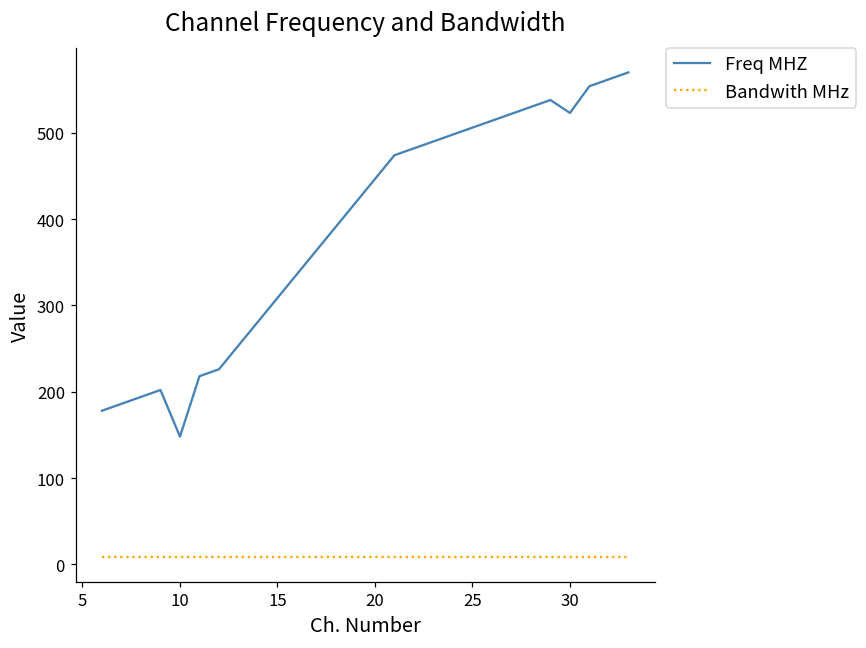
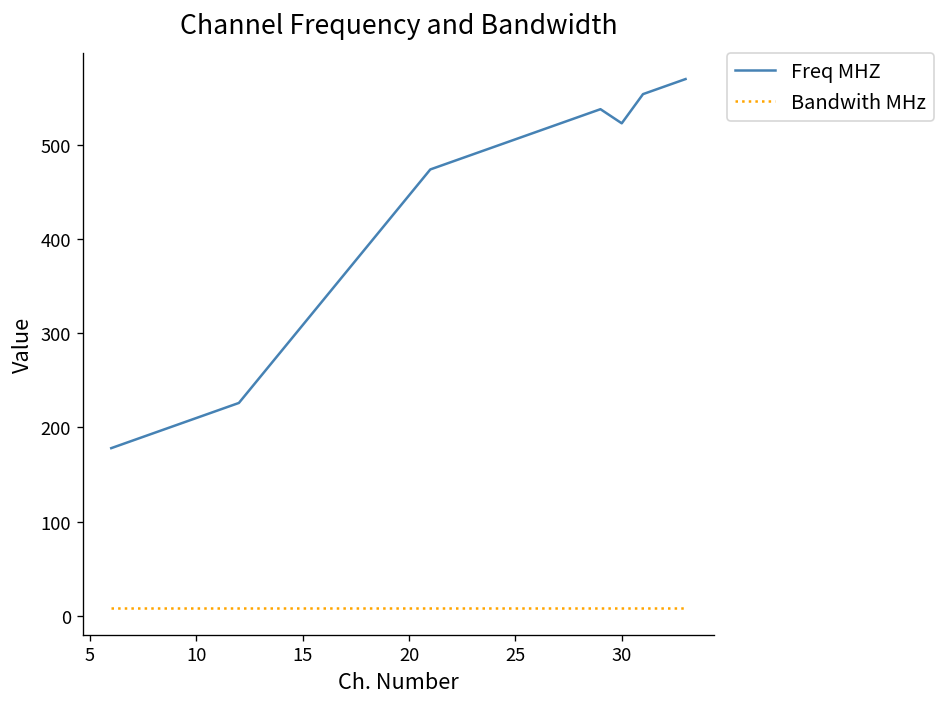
Freq MHZ, 10: 150 -> 210
